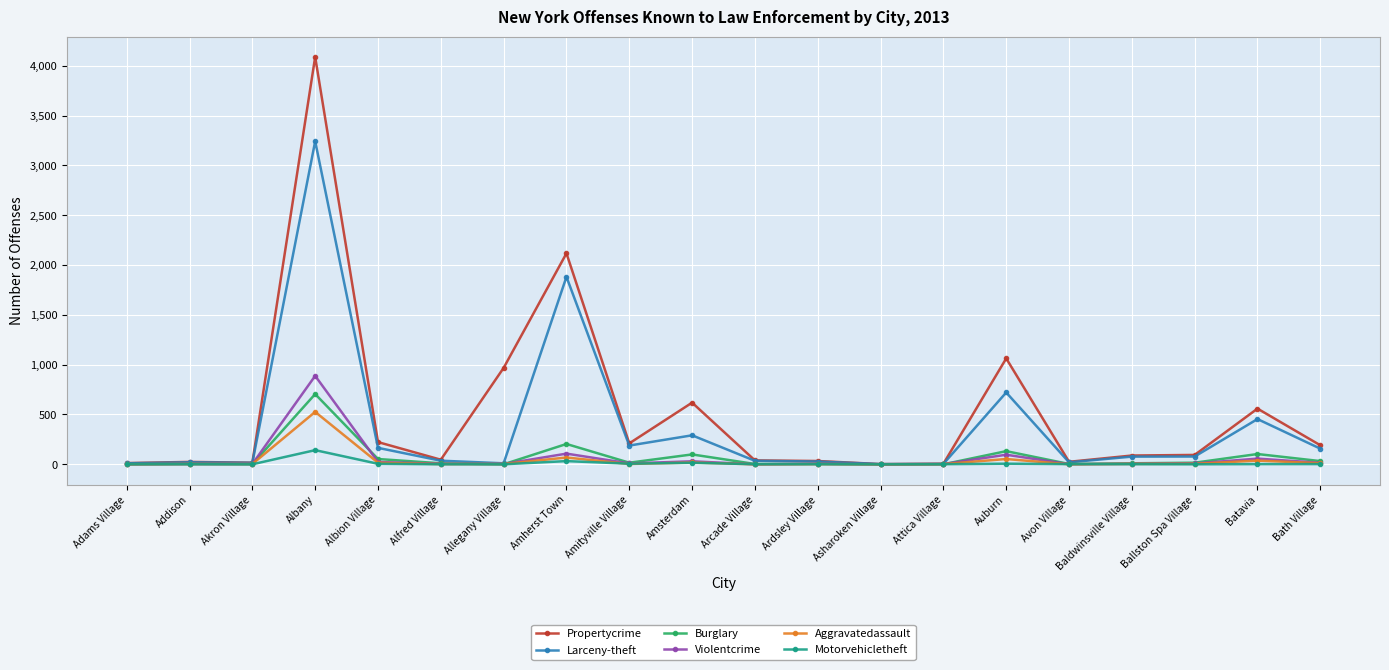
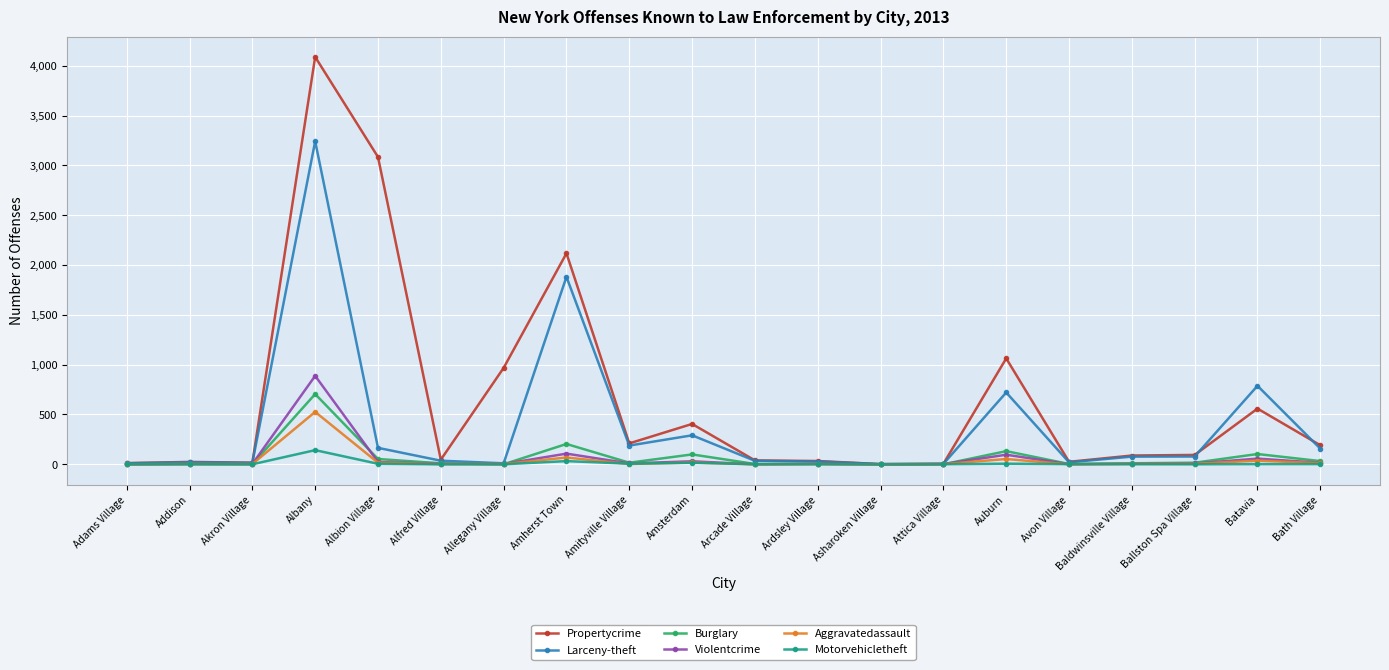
Propertycrime, Albion Village: 200 -> 3,100
Propertycrime, Amsterdam: 600 -> 400
Larceny-theft, Batavia: 500 -> 800
